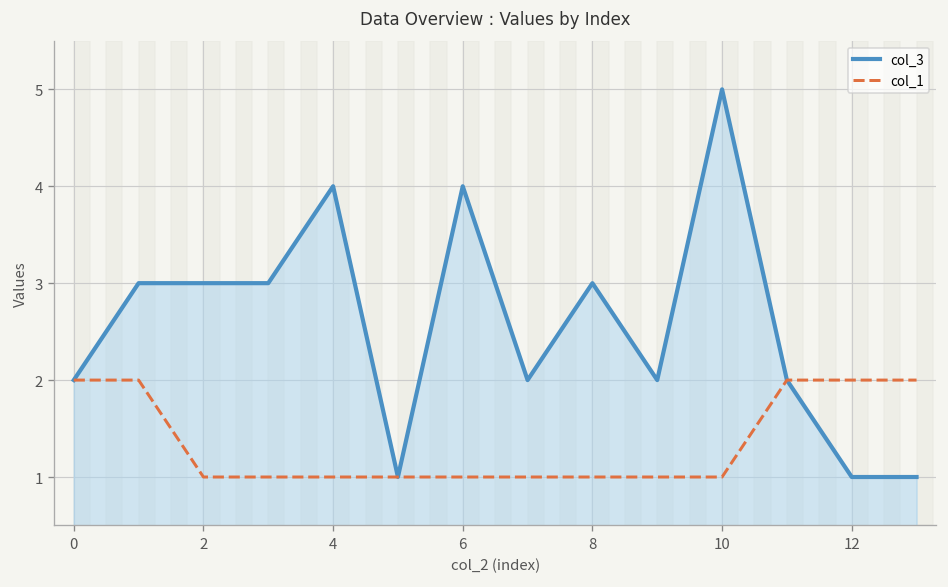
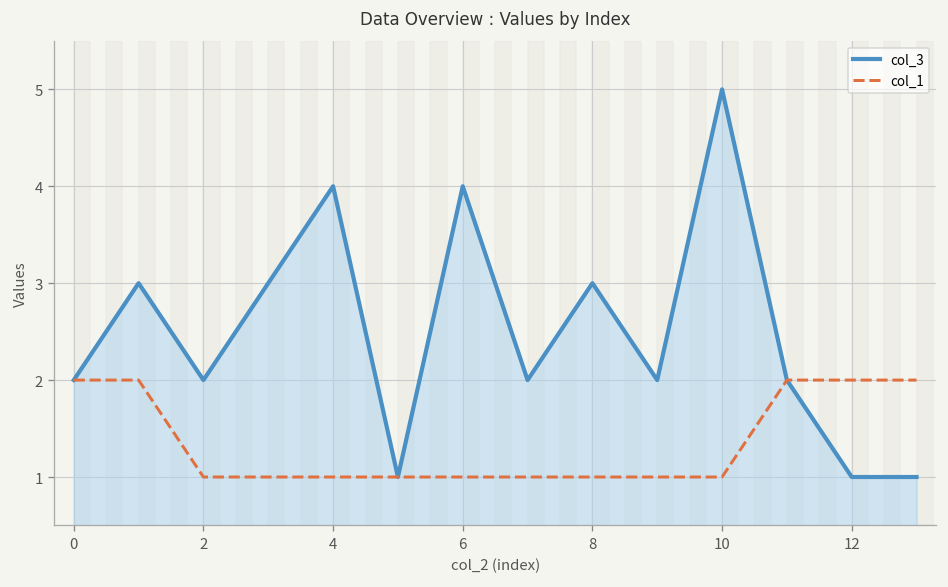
col_3, 2: 3 -> 2
